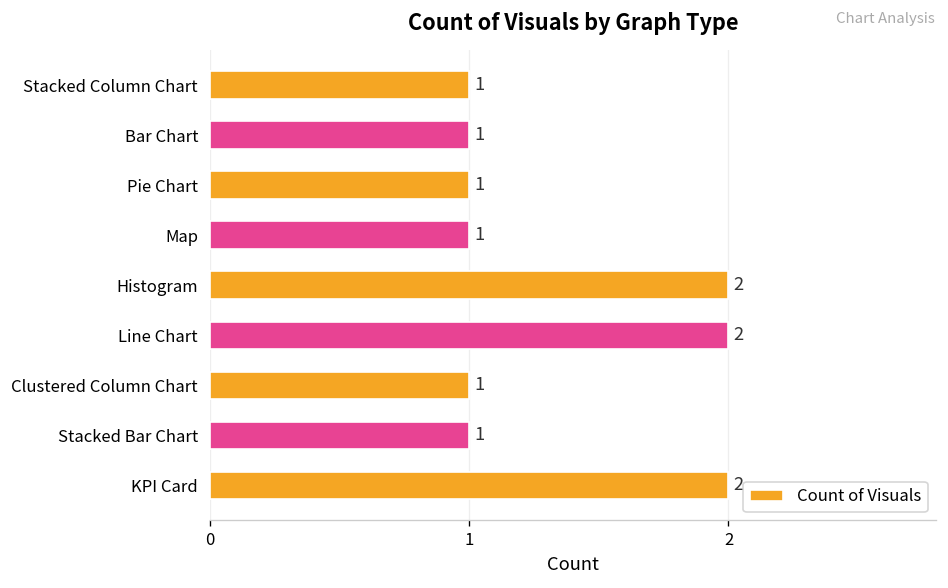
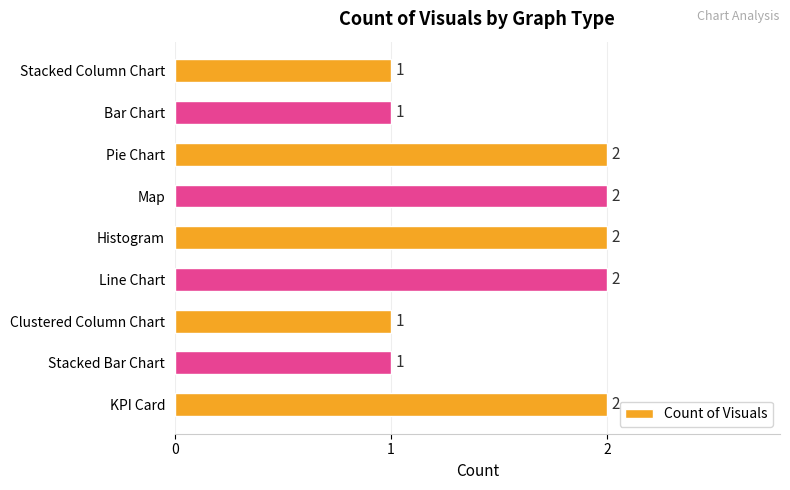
Pie Chart: 1 -> 2
Map: 1 -> 2
